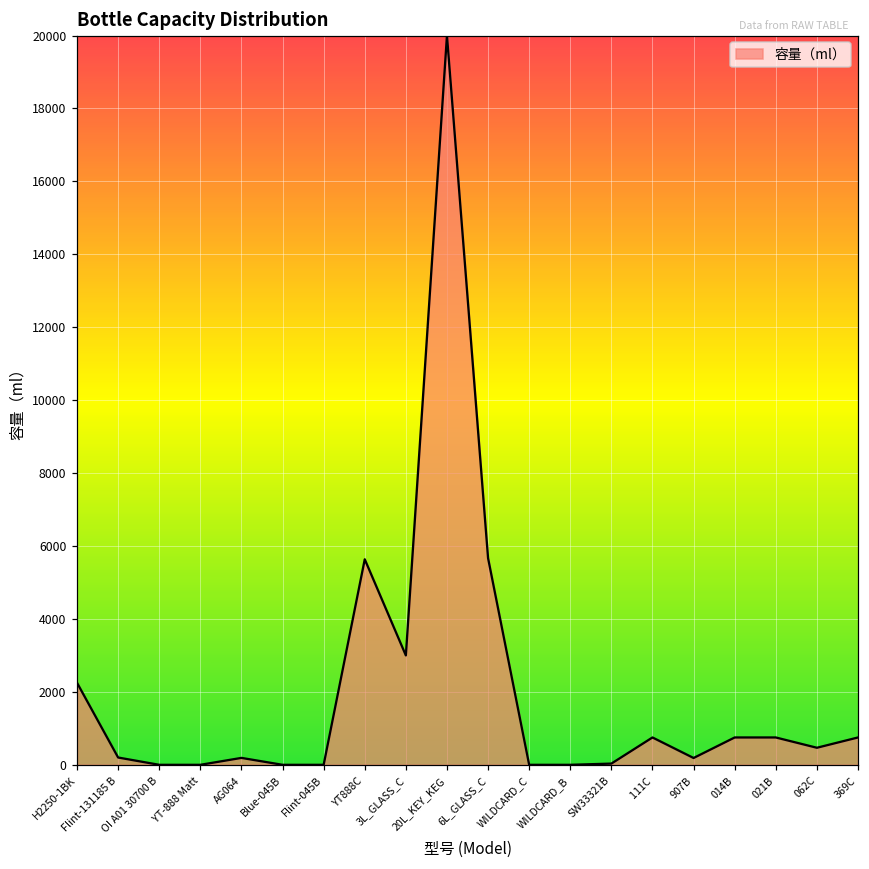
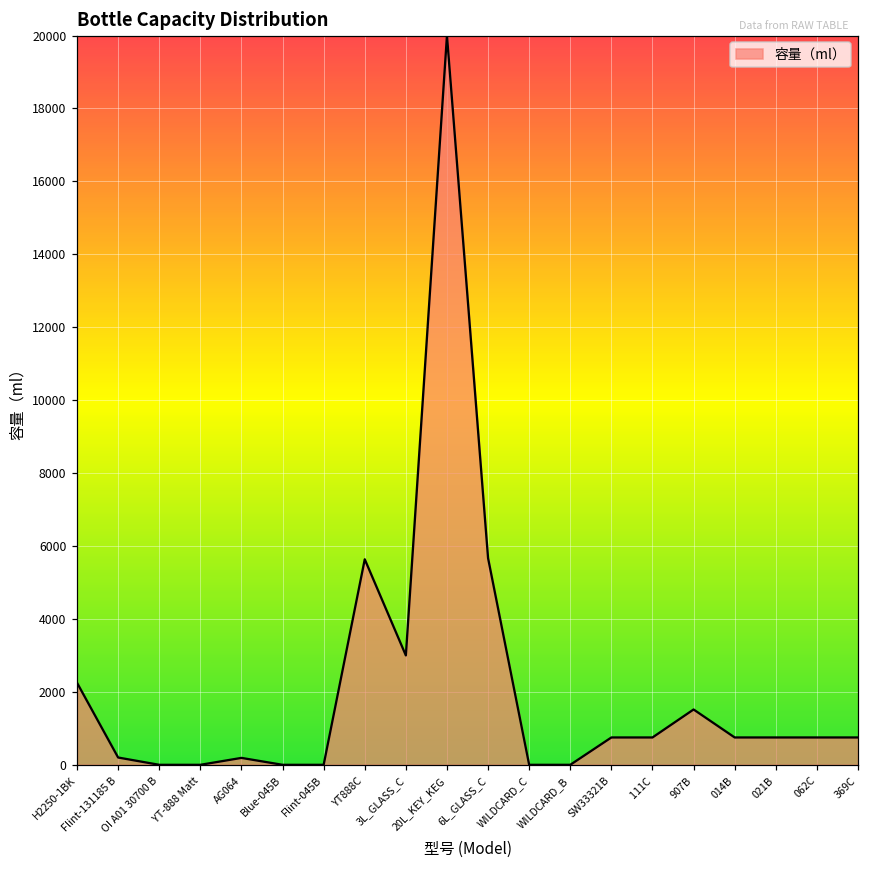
SW33321B: 0 -> 800
907B: 200 -> 1500
062C: 500 -> 800
